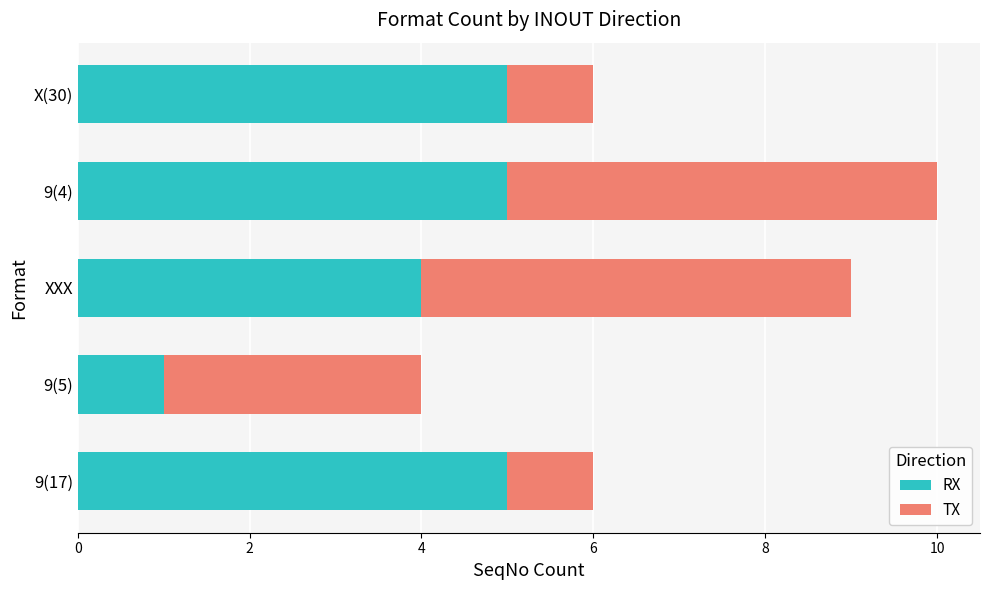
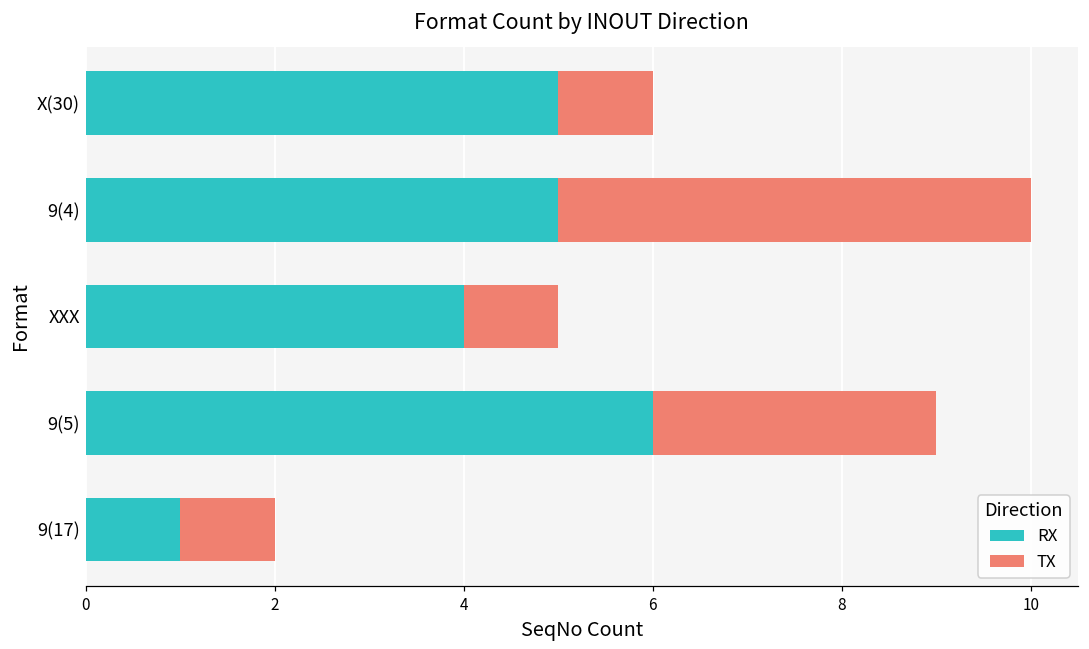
TX, XXX: 5 -> 1
RX, 9(5): 1 -> 6
RX, 9(17): 5 -> 1
